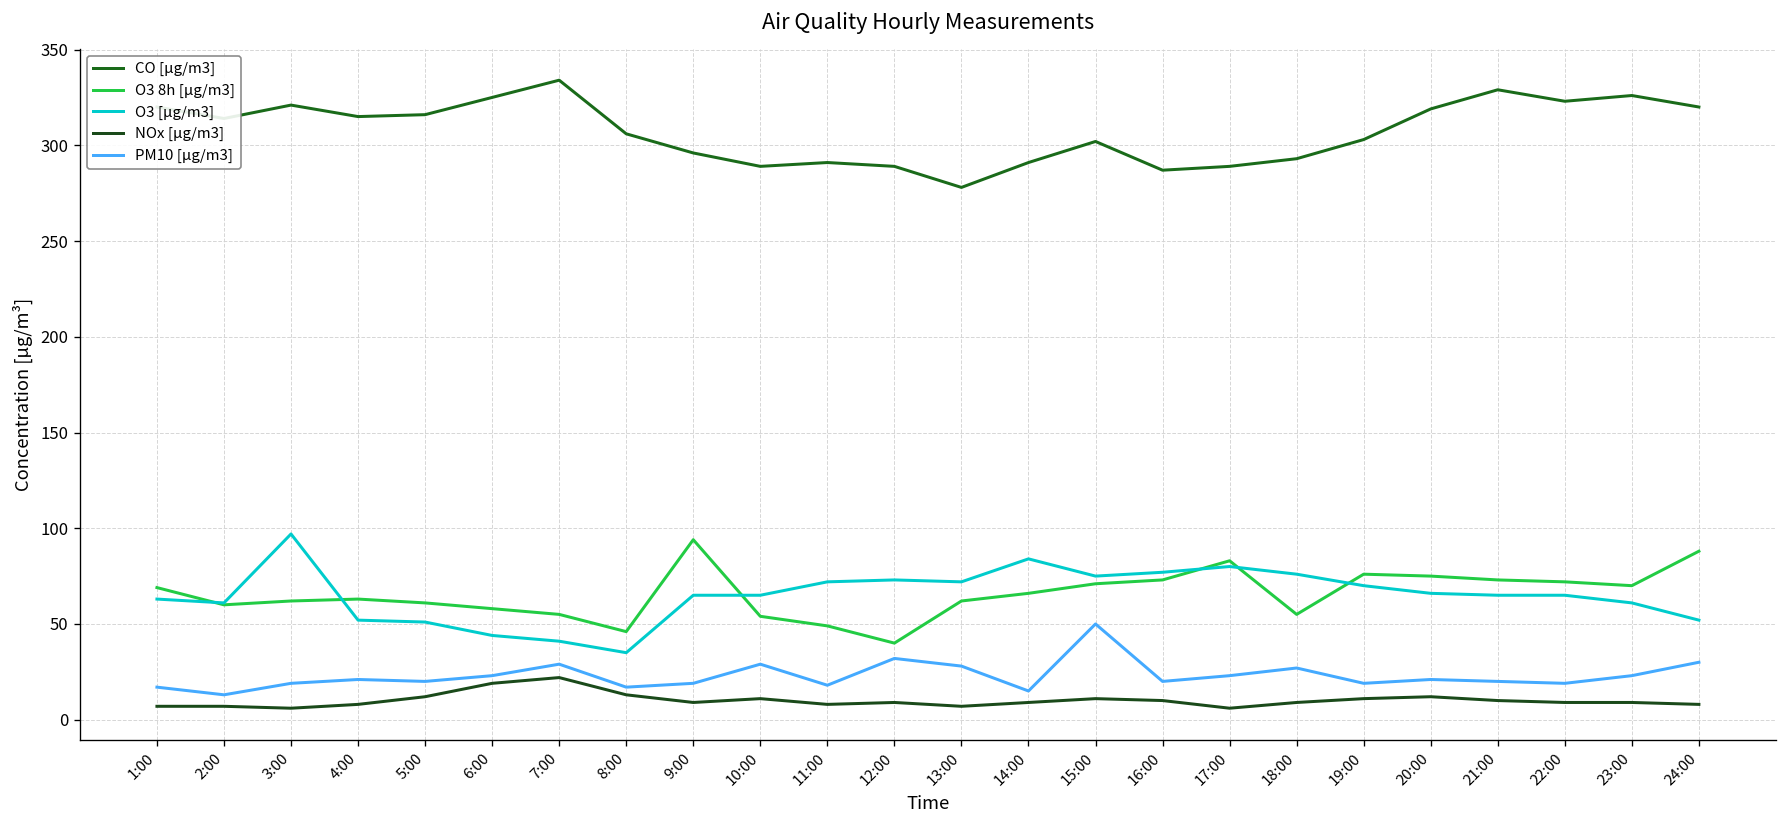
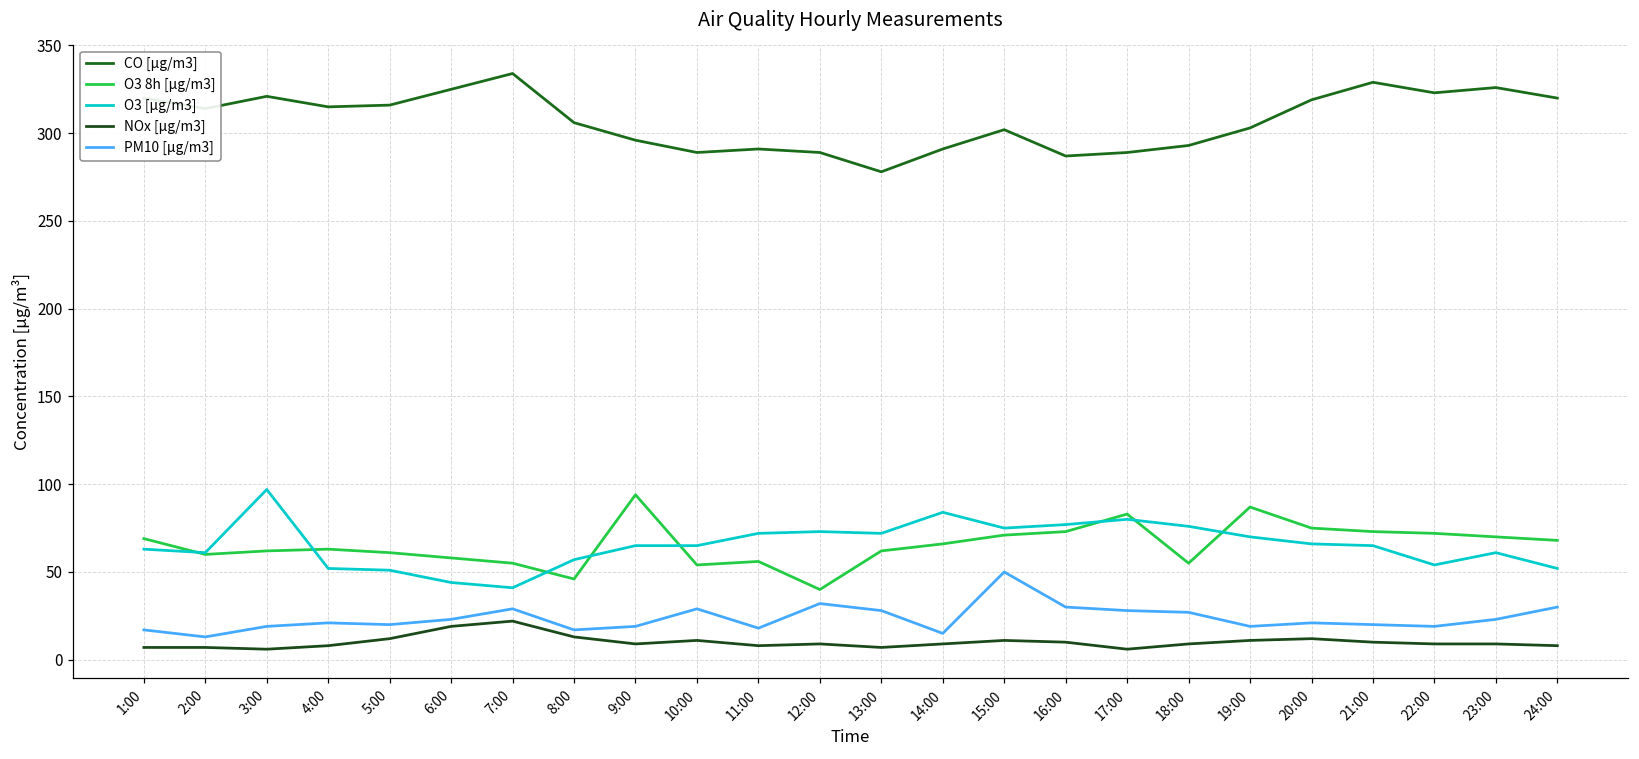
O3 [µg/m3], 8:00: 35 -> 57
O3 8h [µg/m3], 11:00: 49 -> 56
PM10 [µg/m3], 16:00: 20 -> 30
PM10 [µg/m3], 17:00: 23 -> 28
O3 8h [µg/m3], 19:00: 76 -> 87
O3 [µg/m3], 22:00: 65 -> 54
O3 8h [µg/m3], 24:00: 88 -> 68
